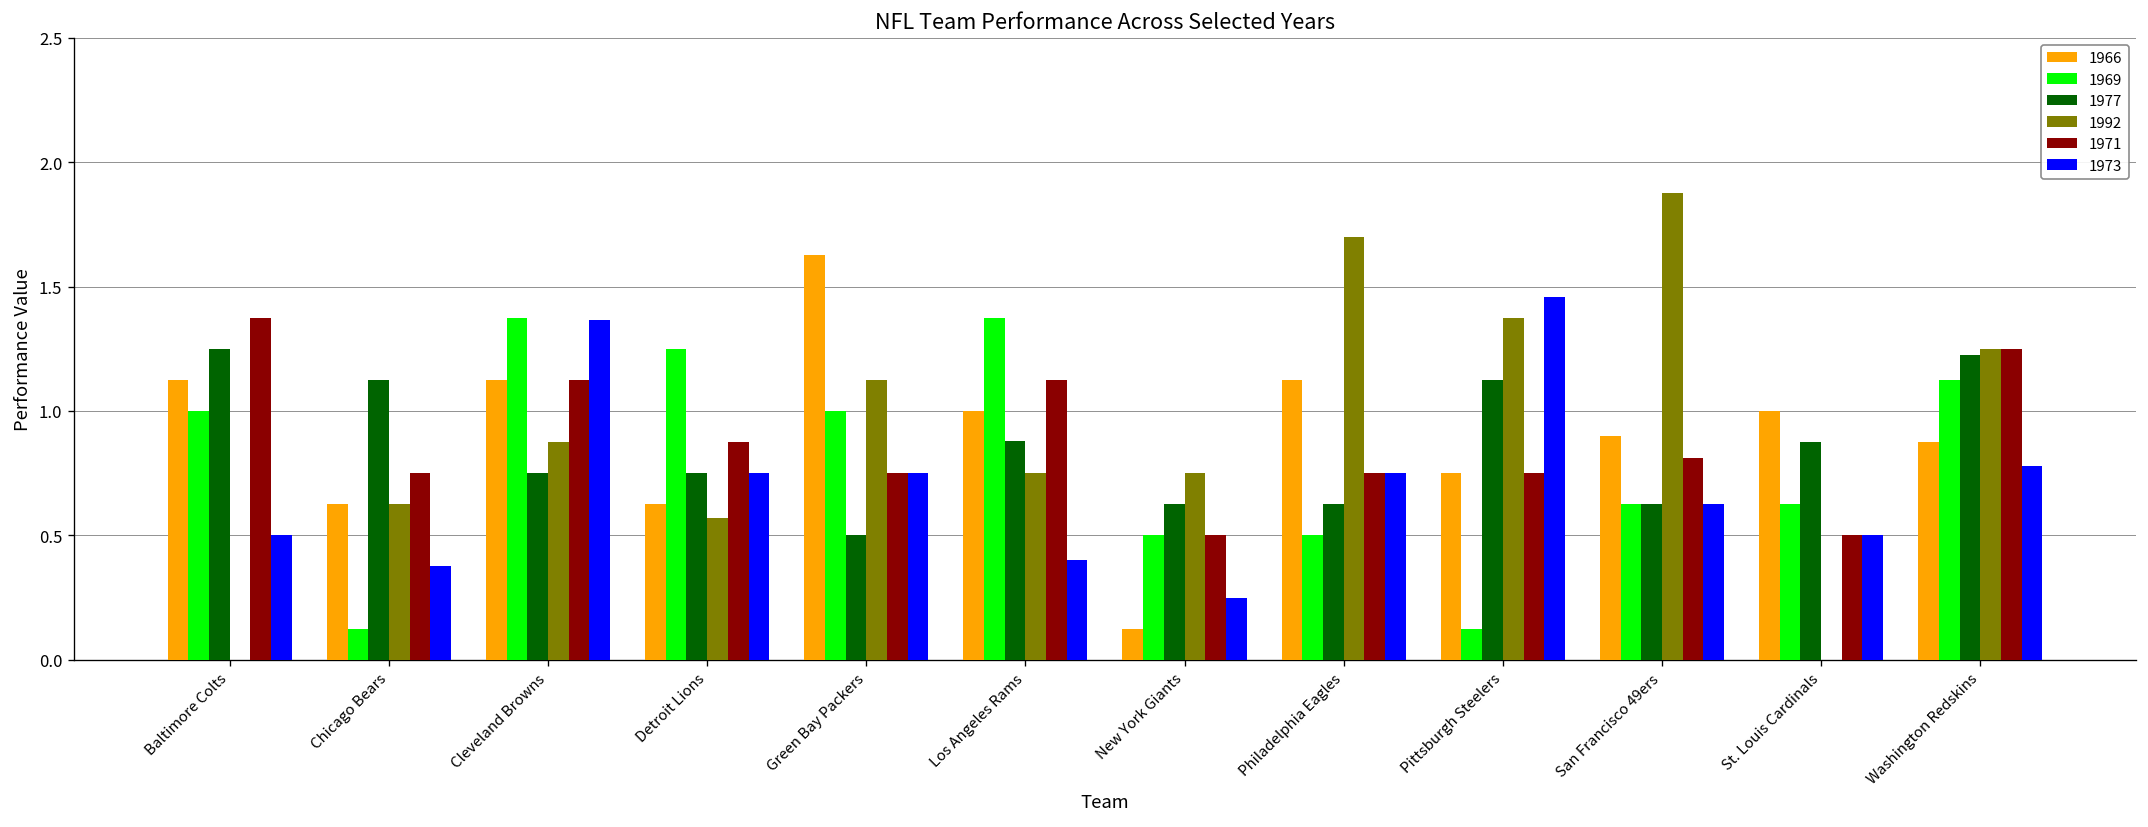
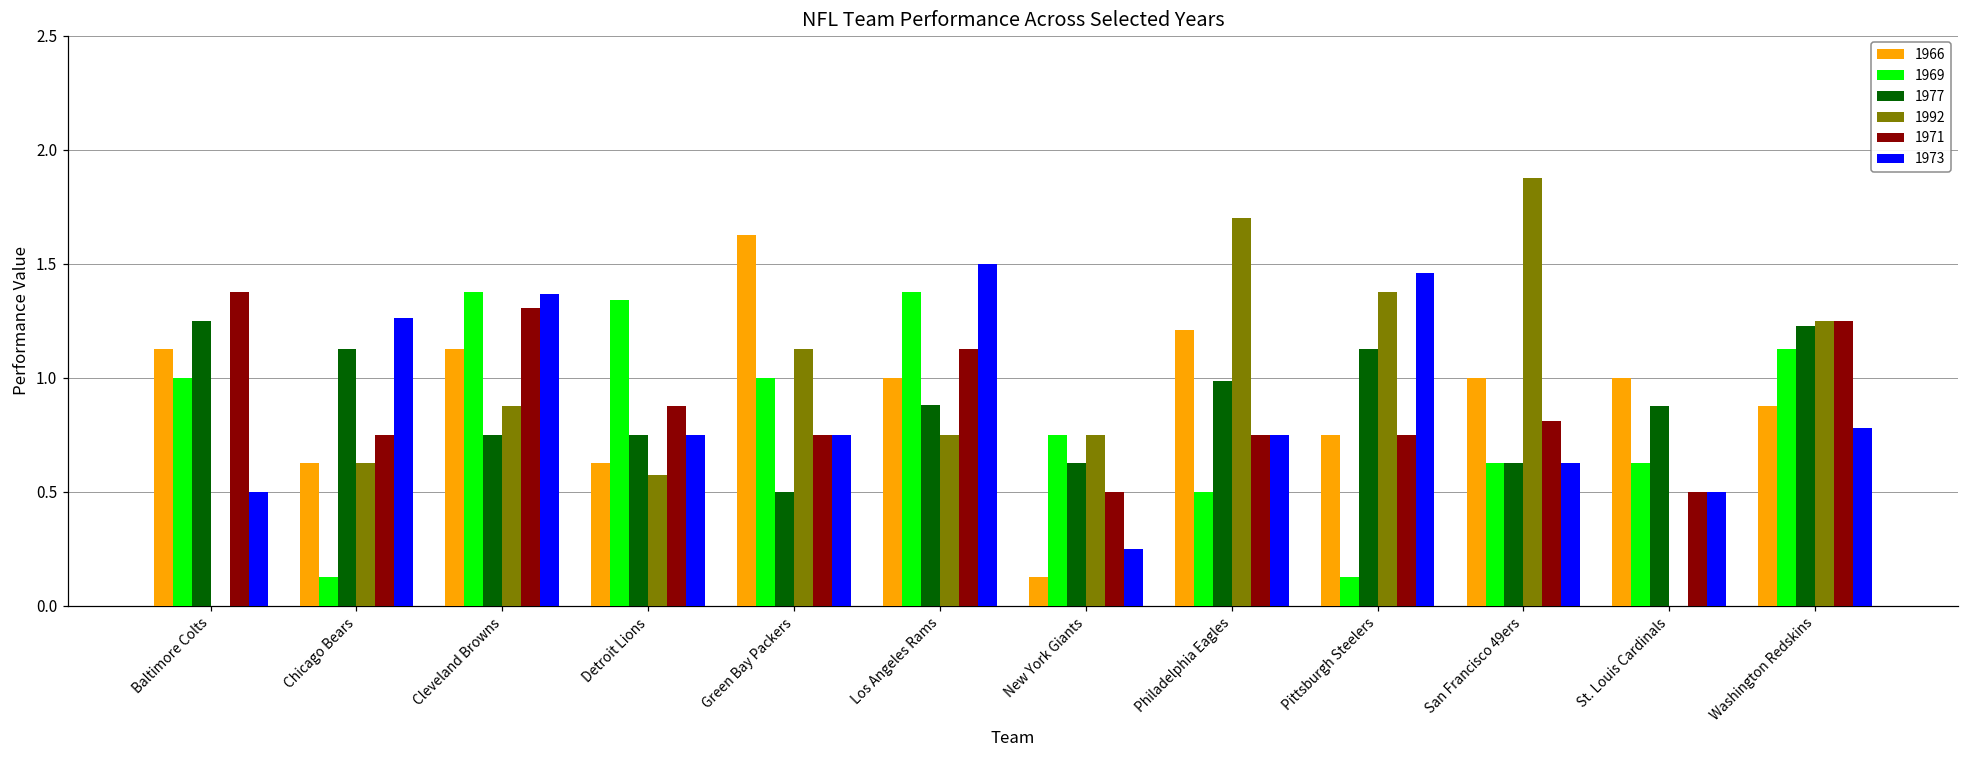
1973, Chicago Bears: 0.38 -> 1.26
1971, Cleveland Browns: 1.13 -> 1.31
1969, Detroit Lions: 1.25 -> 1.34
1973, Los Angeles Rams: 0.4 -> 1.5
1969, New York Giants: 0.50 -> 0.75
1966, Philadelphia Eagles: 1.13 -> 1.21
1977, Philadelphia Eagles: 0.63 -> 0.98
1966, San Francisco 49ers: 0.9 -> 1.0
